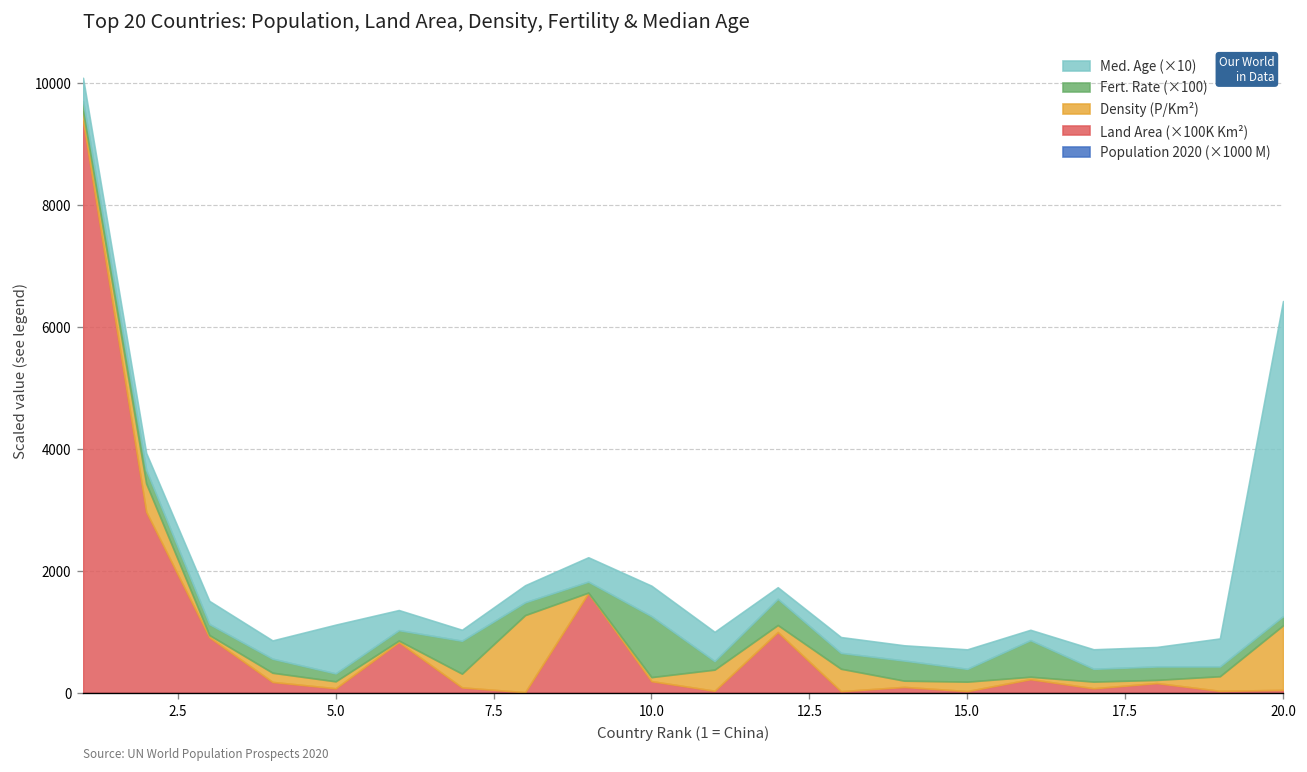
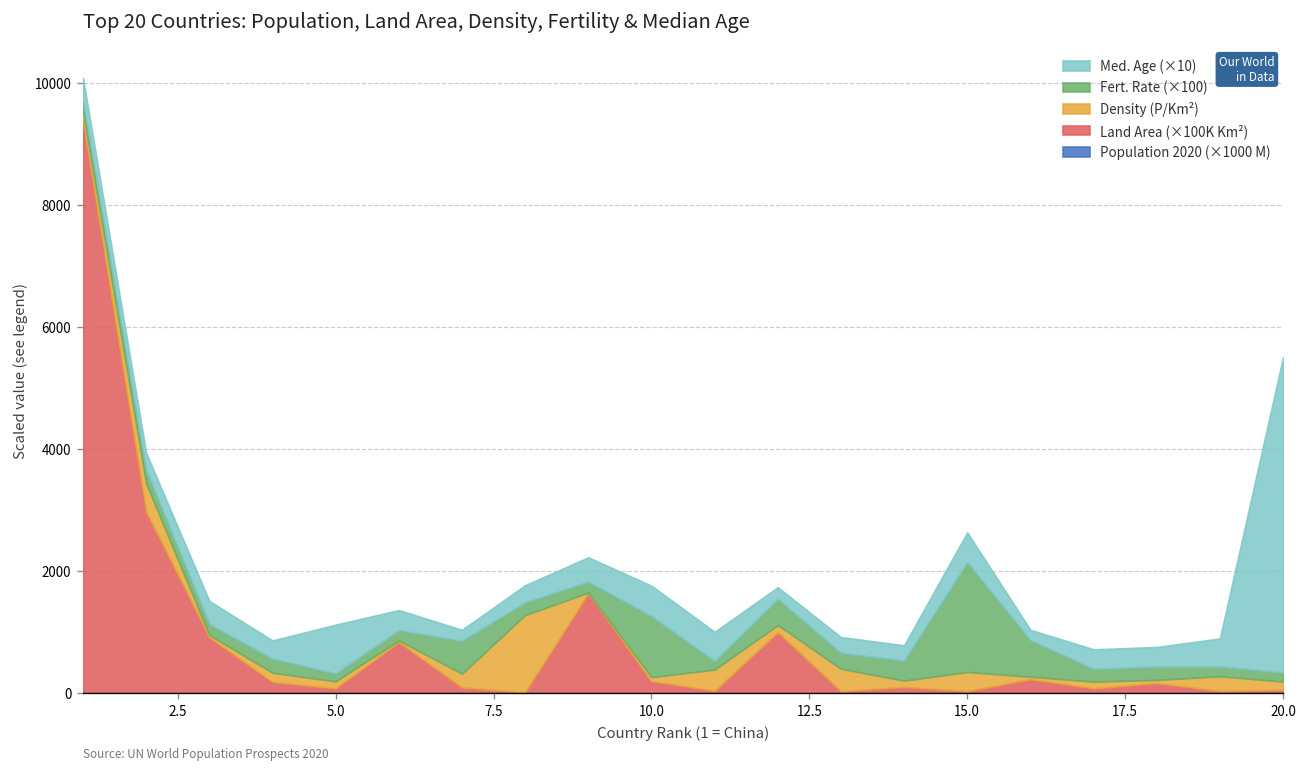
Density (P/Km²), 15.0: 200 -> 300
Fert. Rate (×100), 15.0: 200 -> 1800
Med. Age (×10), 15.0: 300 -> 500
Density (P/Km²), 20.0: 1100 -> 100
